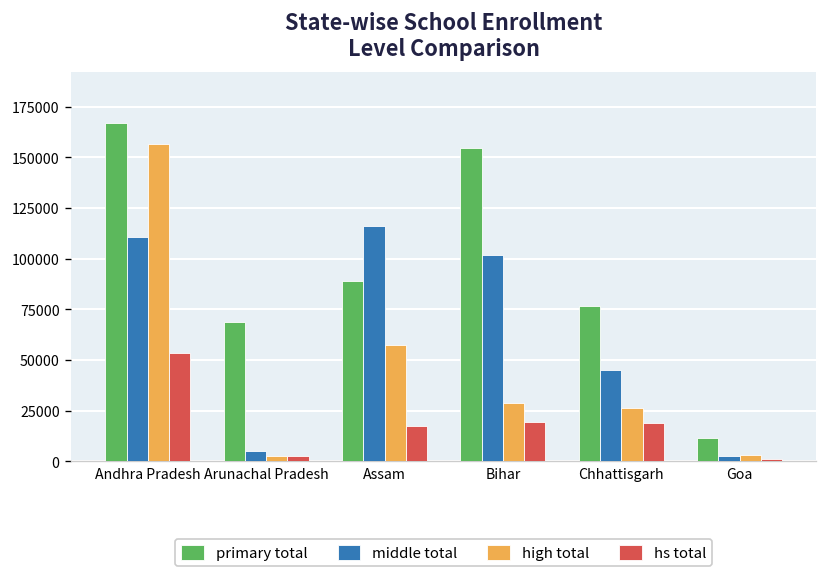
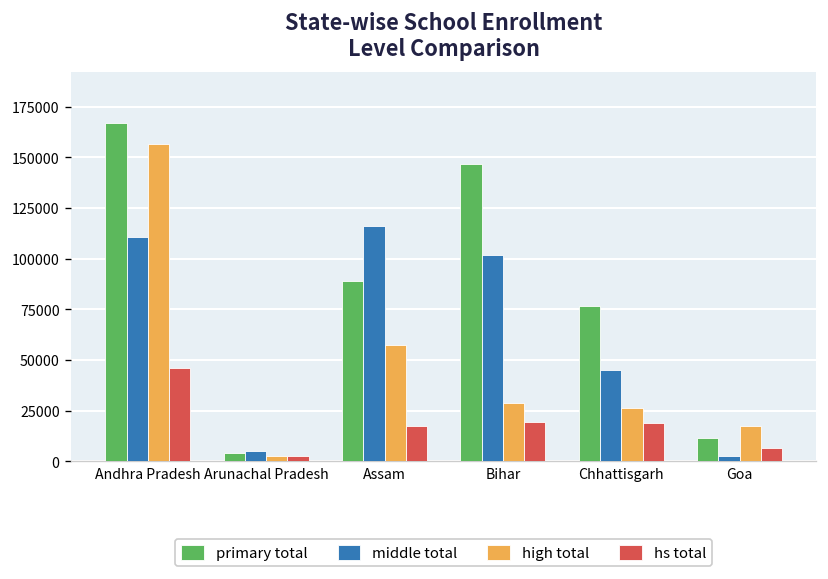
hs total, Andhra Pradesh: 53000 -> 46000
primary total, Arunachal Pradesh: 69000 -> 4000
primary total, Bihar: 155000 -> 147000
high total, Goa: 3000 -> 17000
hs total, Goa: 1000 -> 6000
